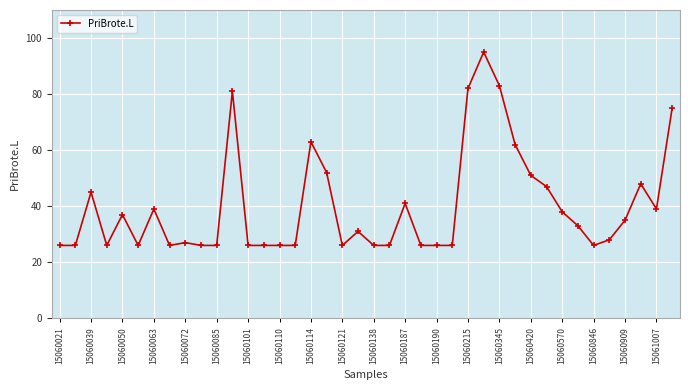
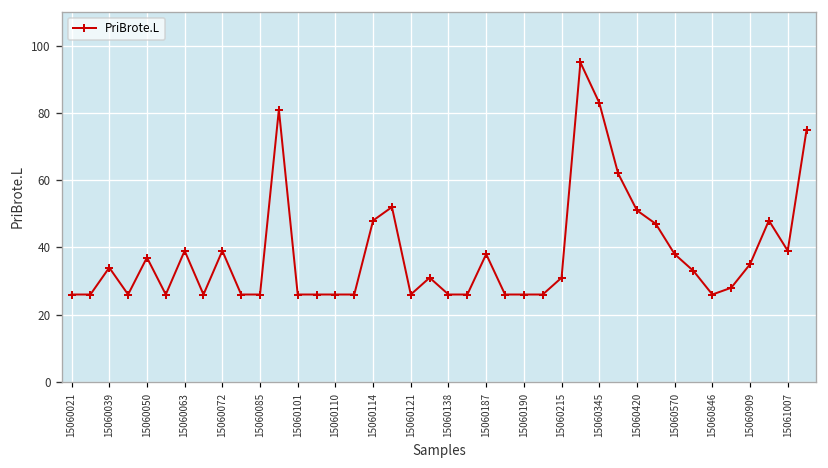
15060039: 45 -> 34
15060072: 27 -> 39
15060114: 63 -> 48
15060187: 41 -> 38
15060215: 82 -> 31
